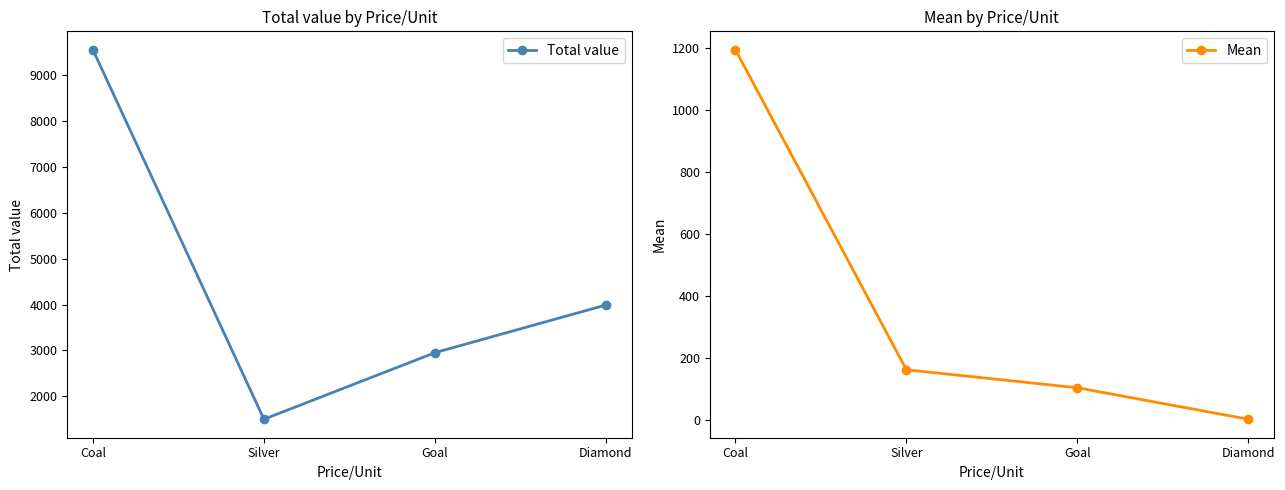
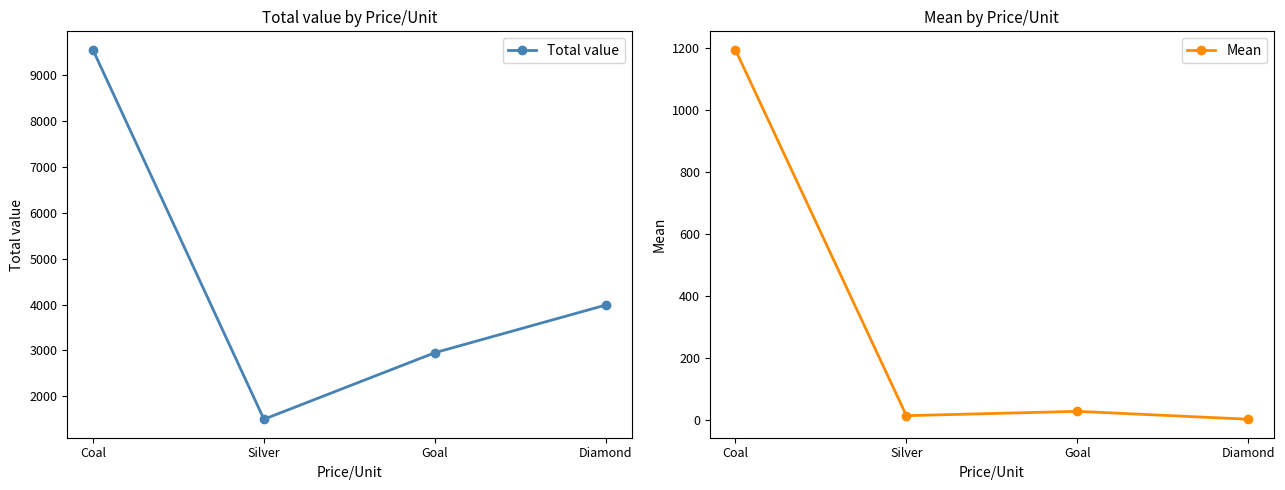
Mean by Price/Unit, Silver: 160 -> 20
Mean by Price/Unit, Goal: 110 -> 30
